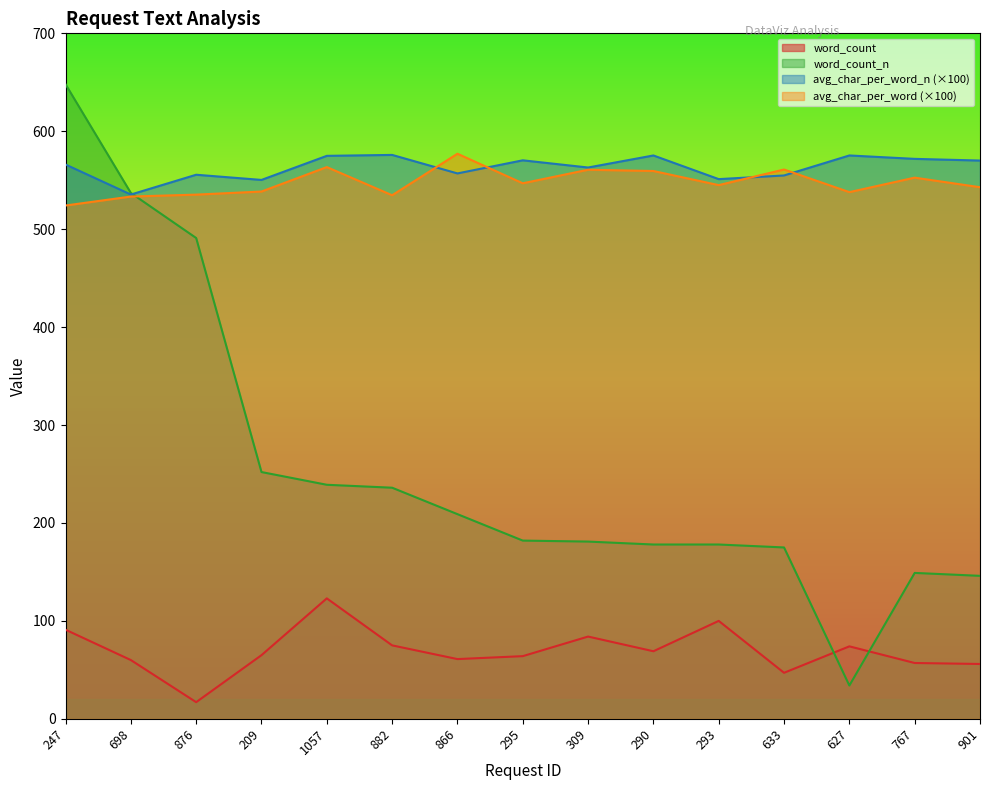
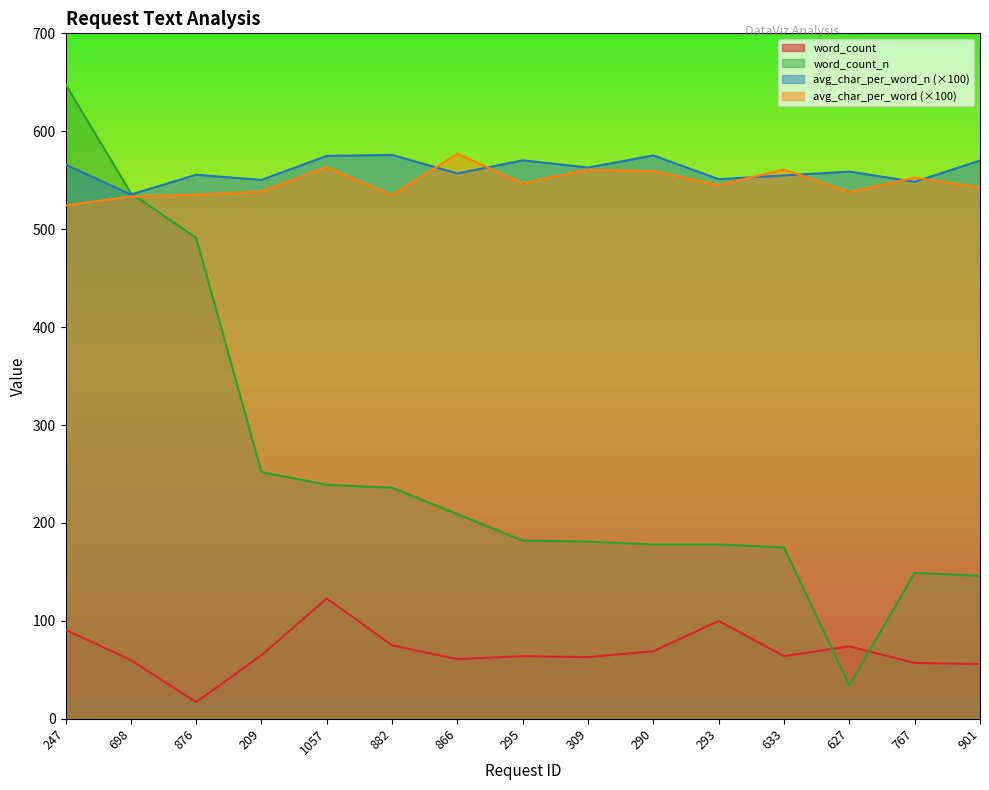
word_count, 309: 80 -> 60
word_count, 633: 50 -> 60
avg_char_per_word_n (×100), 627: 580 -> 560
avg_char_per_word_n (×100), 767: 570 -> 550
